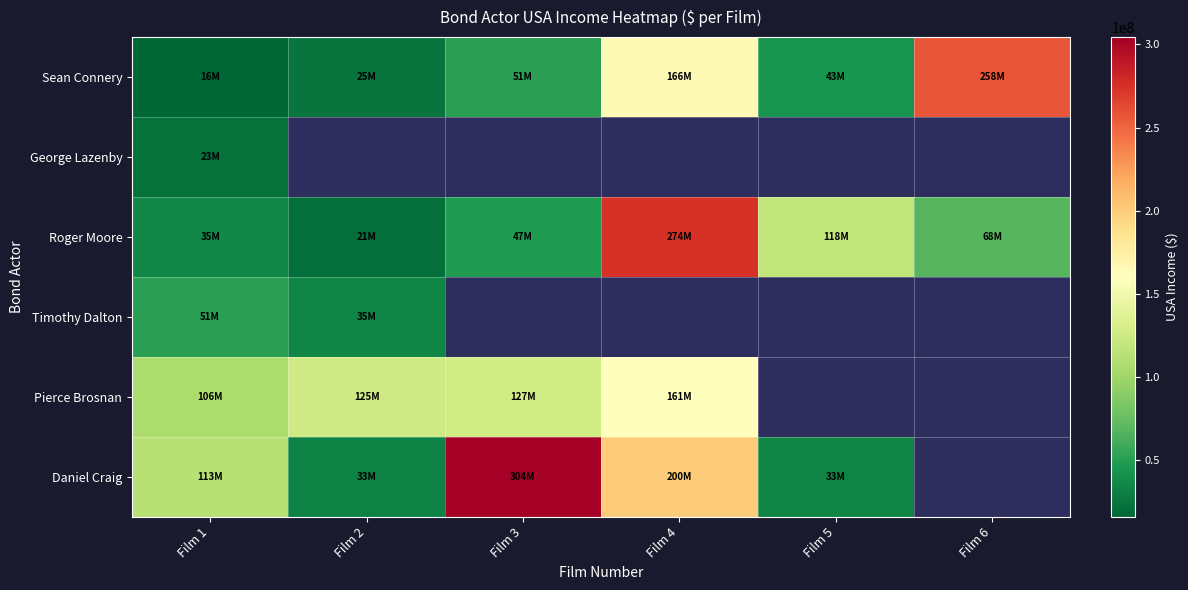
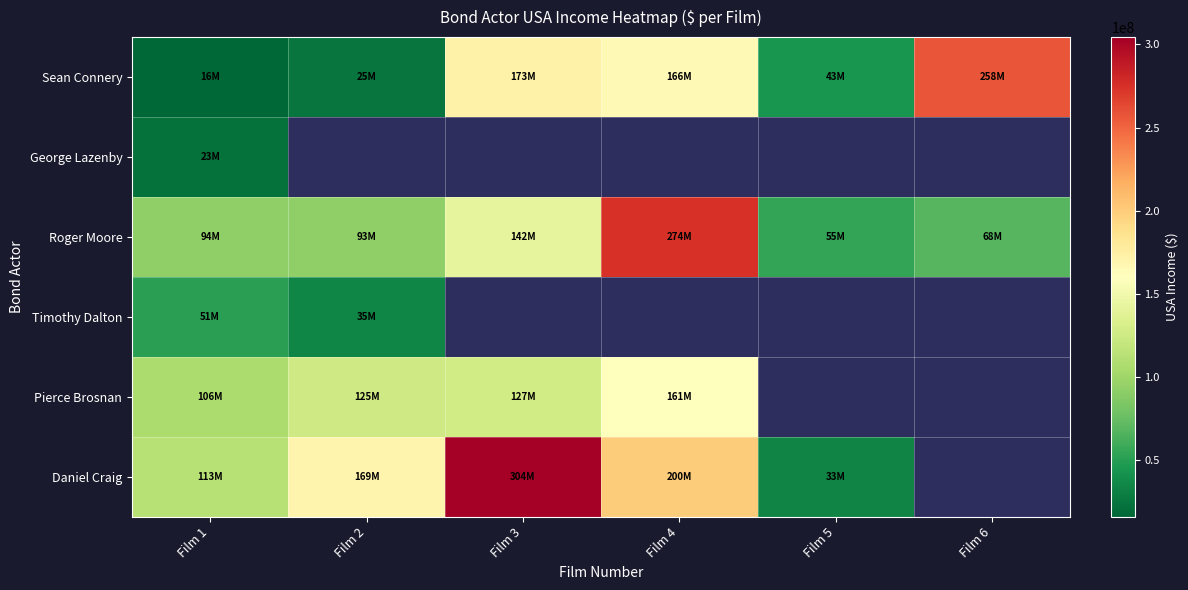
Sean Connery, Film 3: 51M -> 173M
Roger Moore, Film 1: 35M -> 94M
Roger Moore, Film 2: 21M -> 93M
Roger Moore, Film 3: 47M -> 142M
Roger Moore, Film 5: 118M -> 55M
Daniel Craig, Film 2: 33M -> 169M
